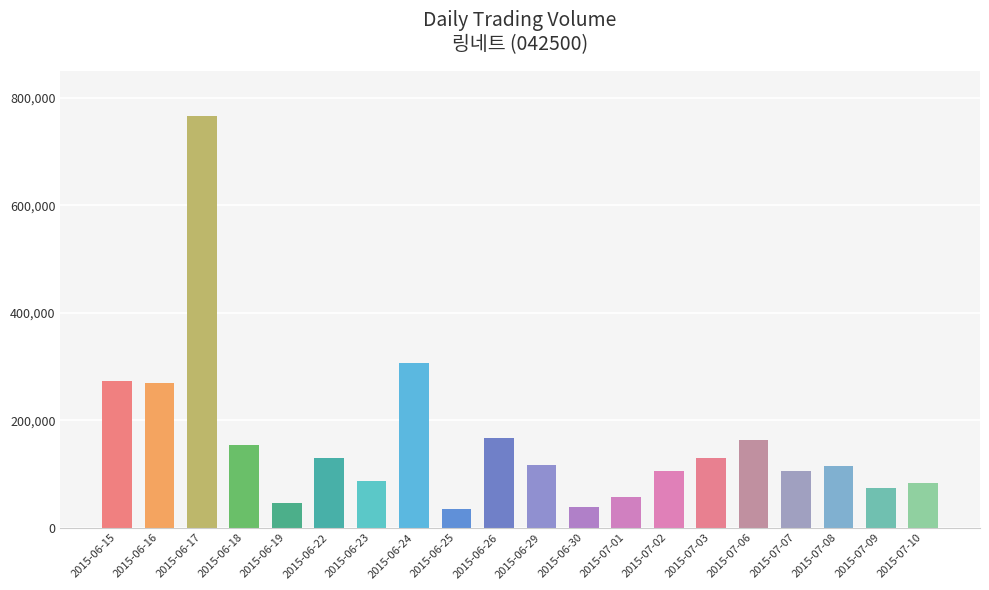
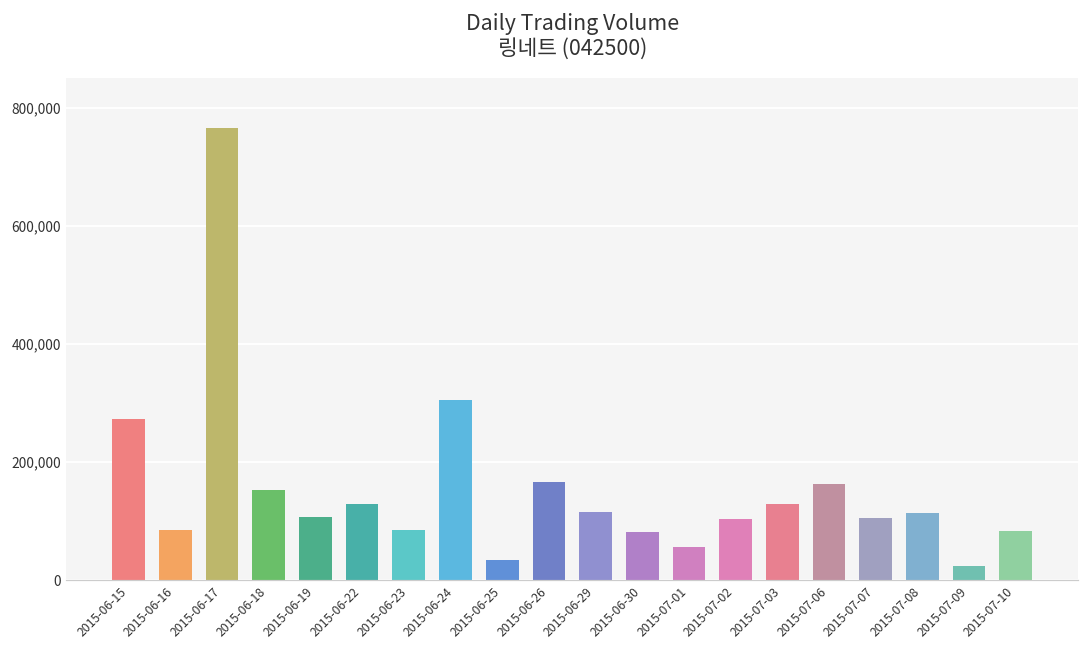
2015-06-16: 270,000 -> 90,000
2015-06-19: 50,000 -> 110,000
2015-06-30: 40,000 -> 80,000
2015-07-09: 70,000 -> 20,000
